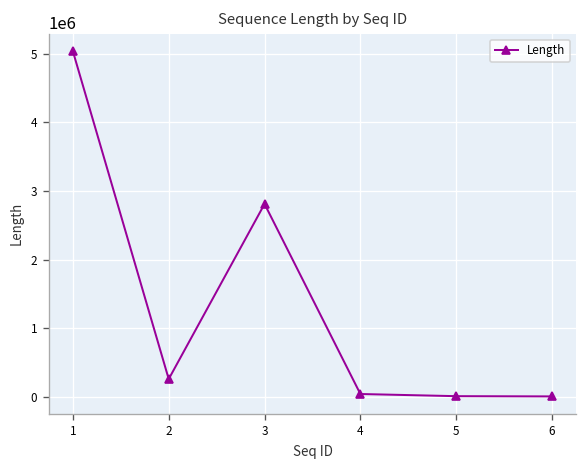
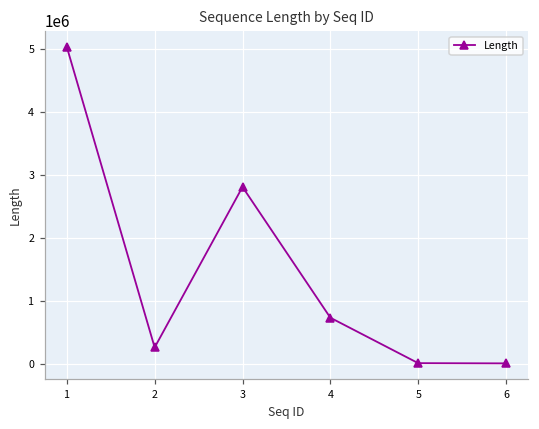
4: 0 -> 700000
